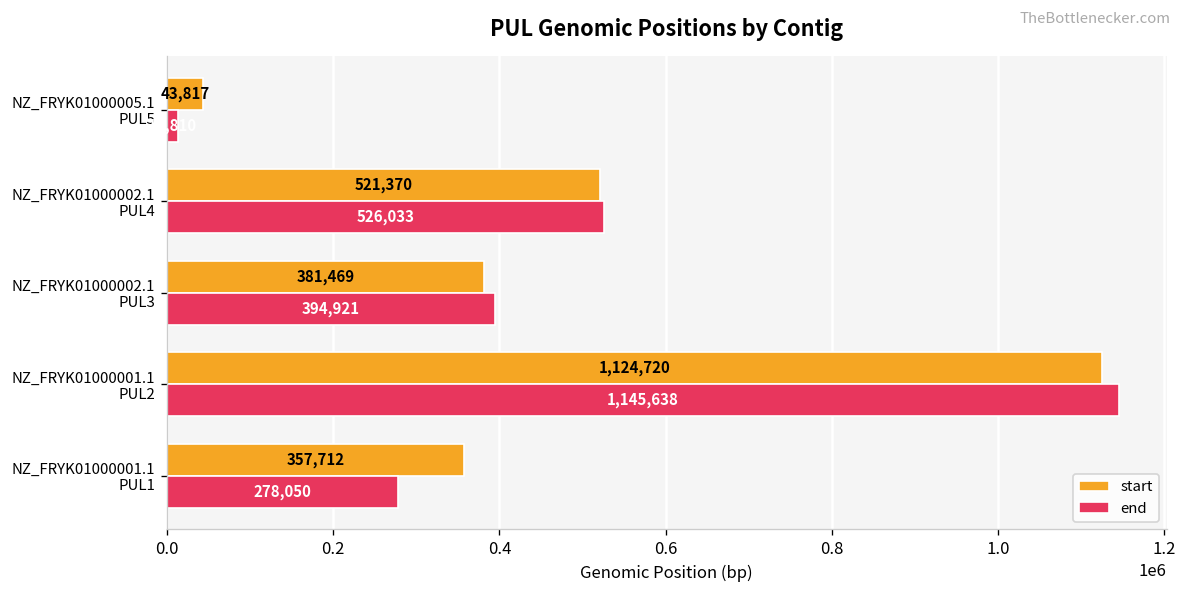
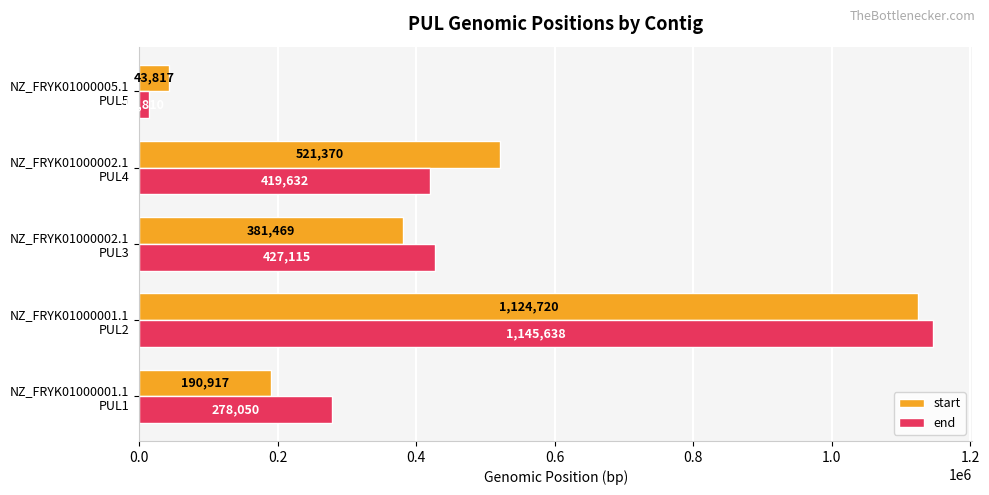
end, NZ_FRYK01000002.1 PUL4: 526,033 -> 419,632
end, NZ_FRYK01000002.1 PUL3: 394,921 -> 427,115
start, NZ_FRYK01000001.1 PUL1: 357,712 -> 190,917
